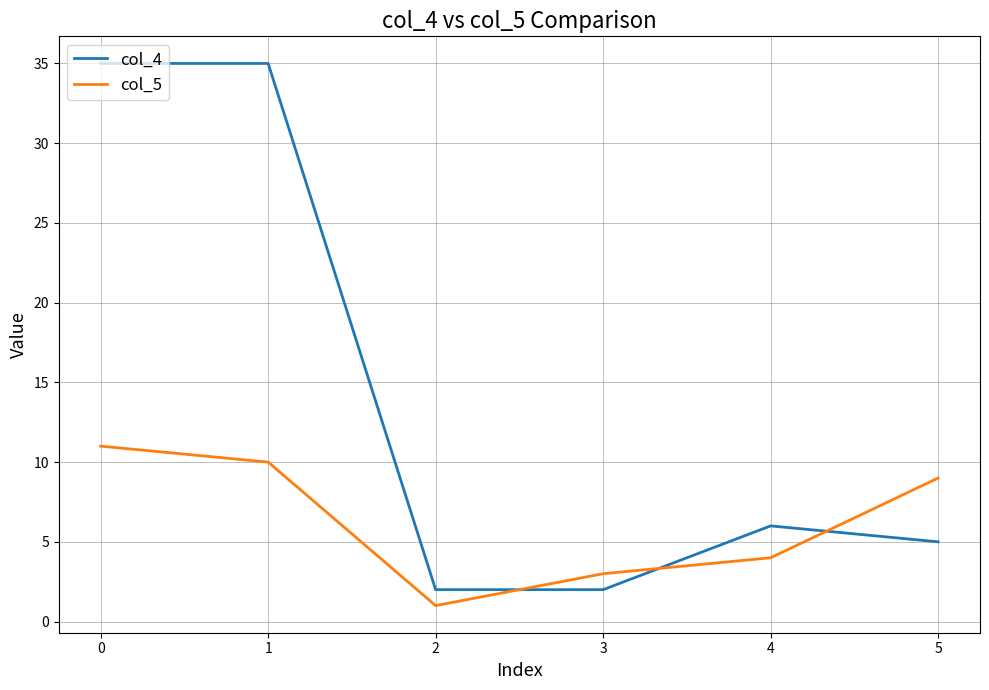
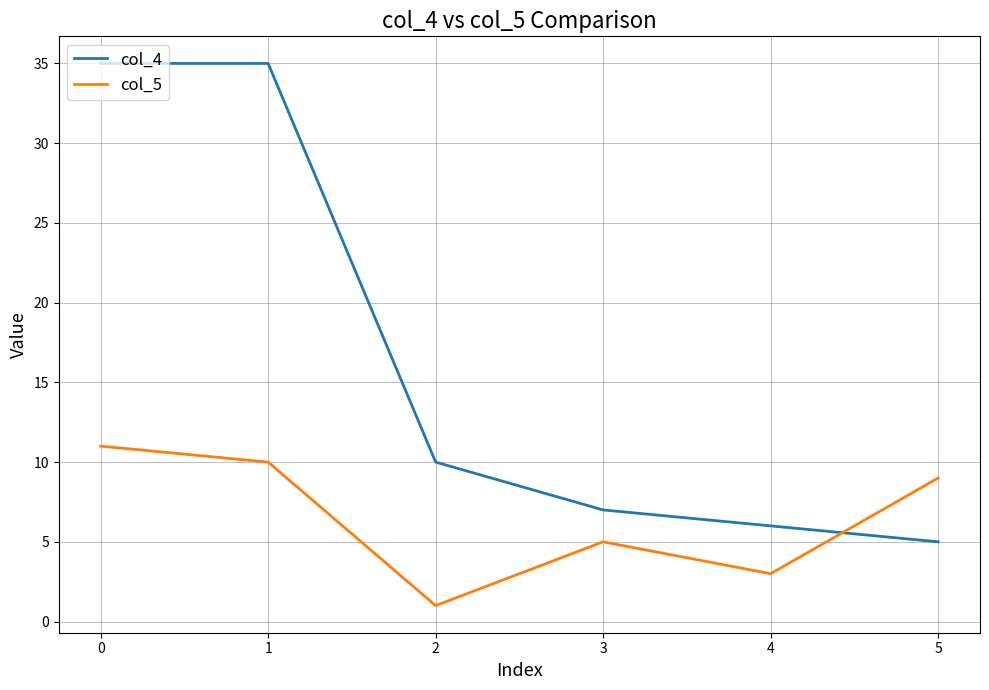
col_4, 2: 2 -> 10
col_4, 3: 2 -> 7
col_5, 3: 3 -> 5
col_5, 4: 4 -> 3
